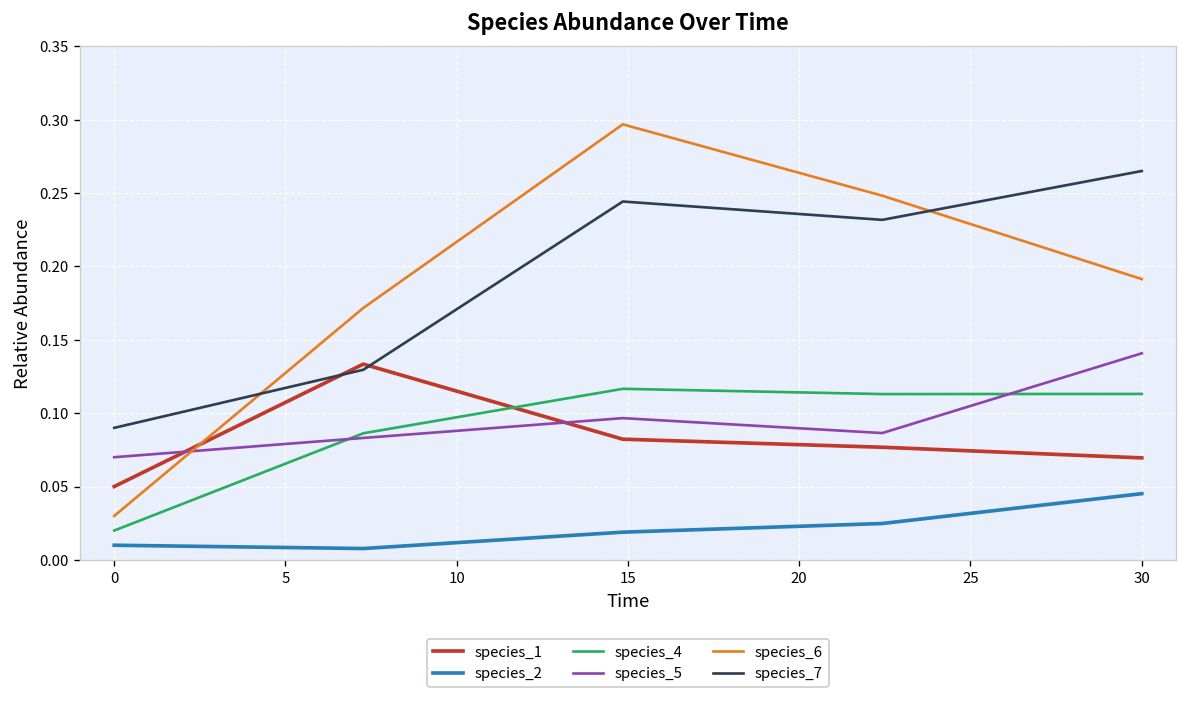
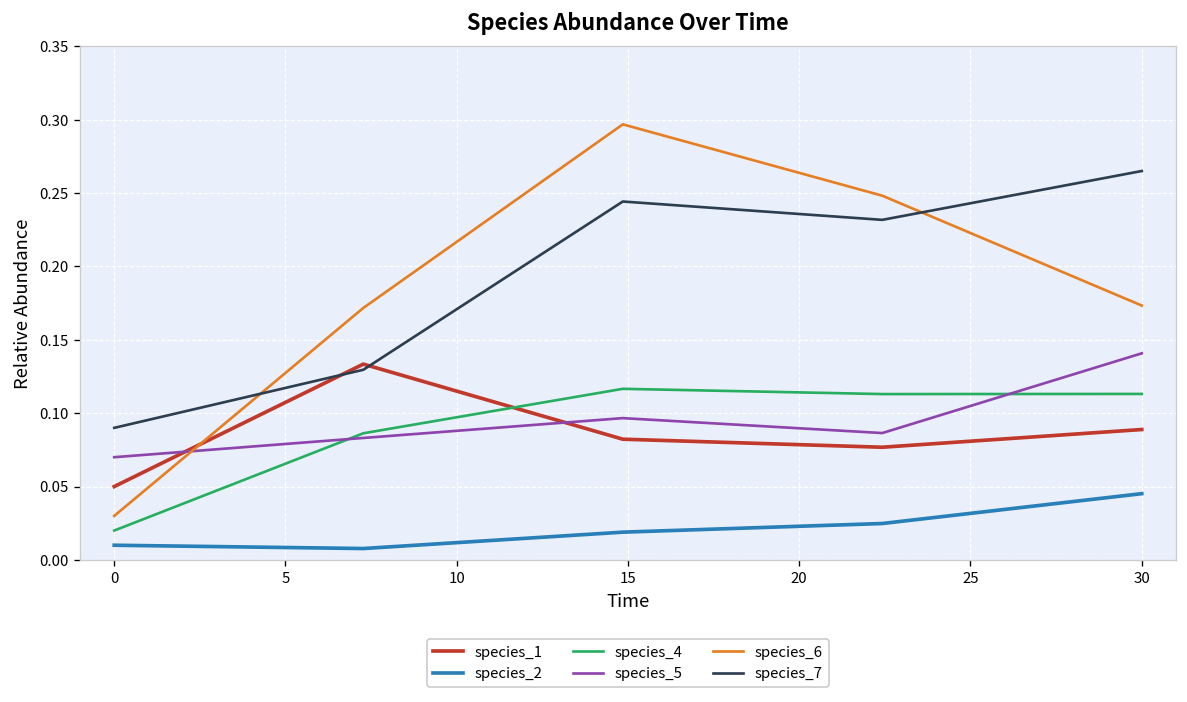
species_1, 30: 0.070 -> 0.089
species_6, 30: 0.191 -> 0.173
